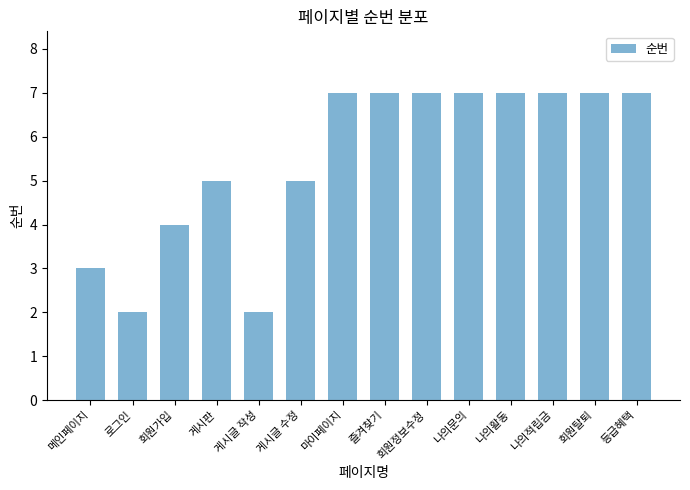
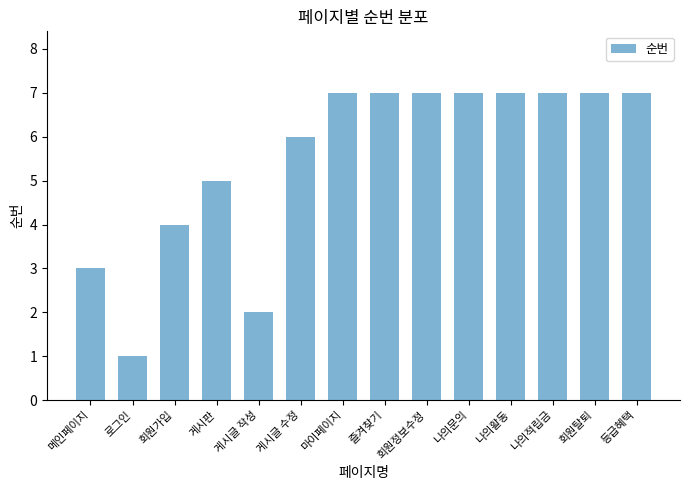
로그인: 2 -> 1
게시글 수정: 5 -> 6
